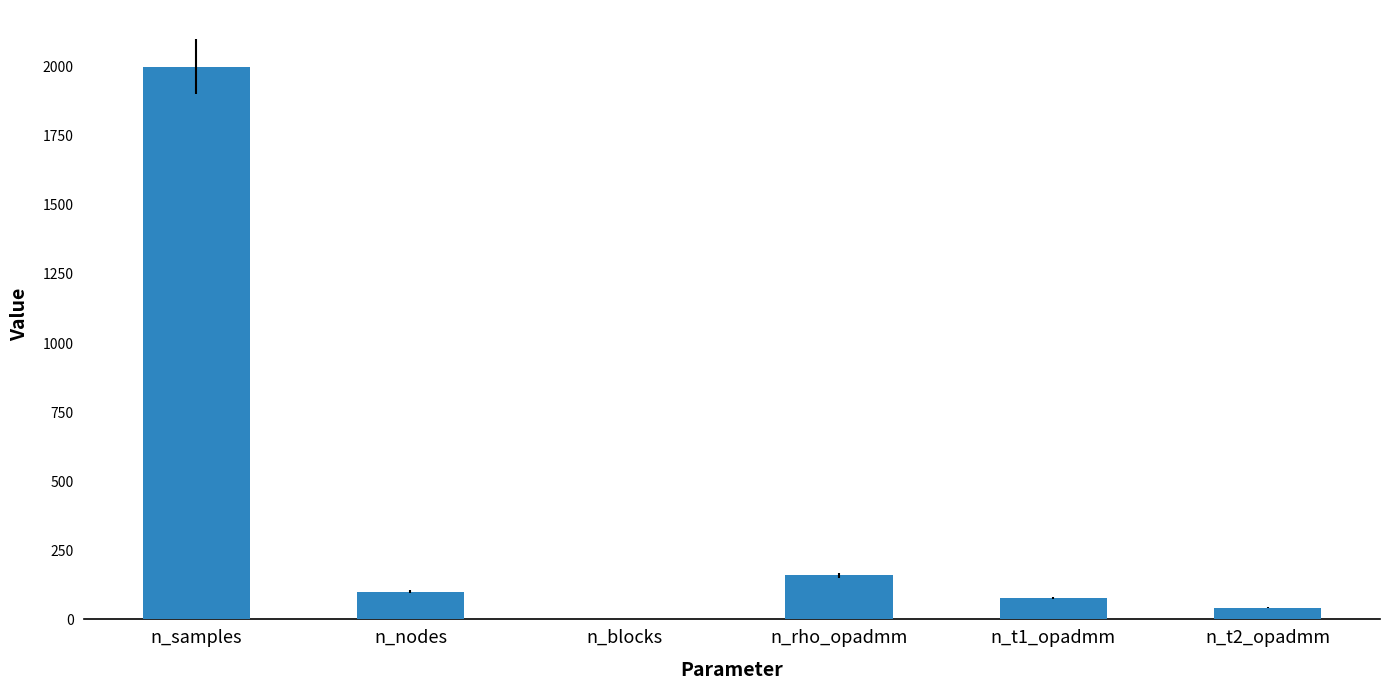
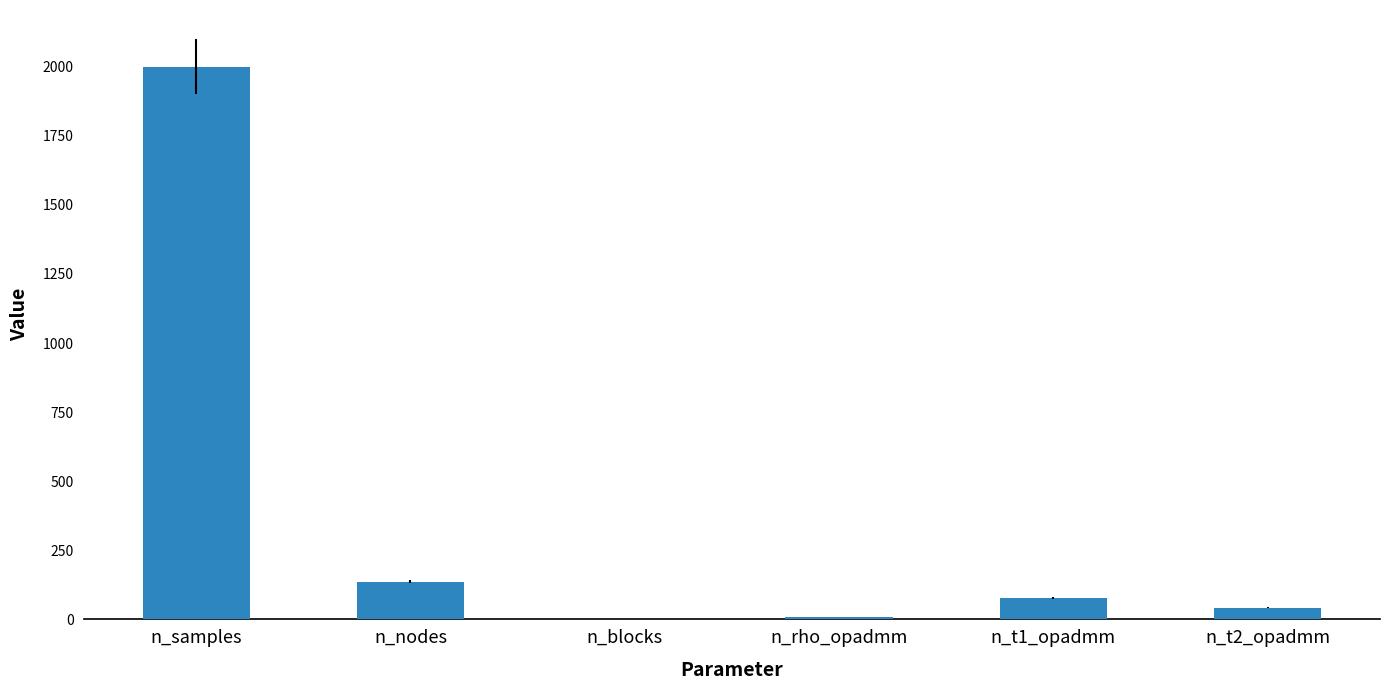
n_nodes: 100 -> 140
n_rho_opadmm: 160 -> 10
